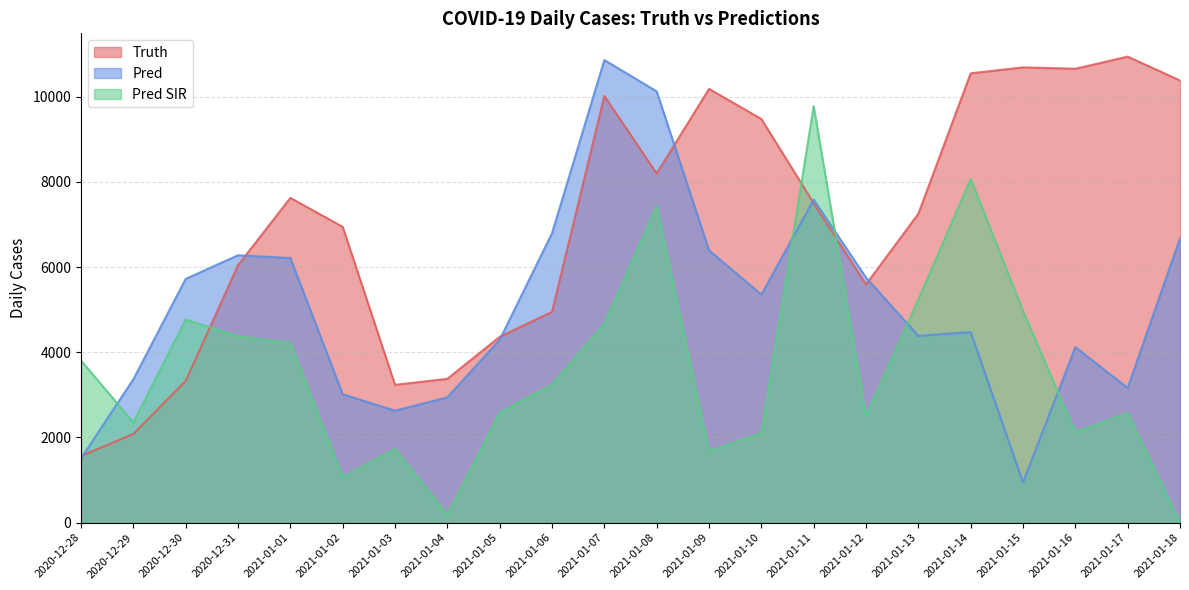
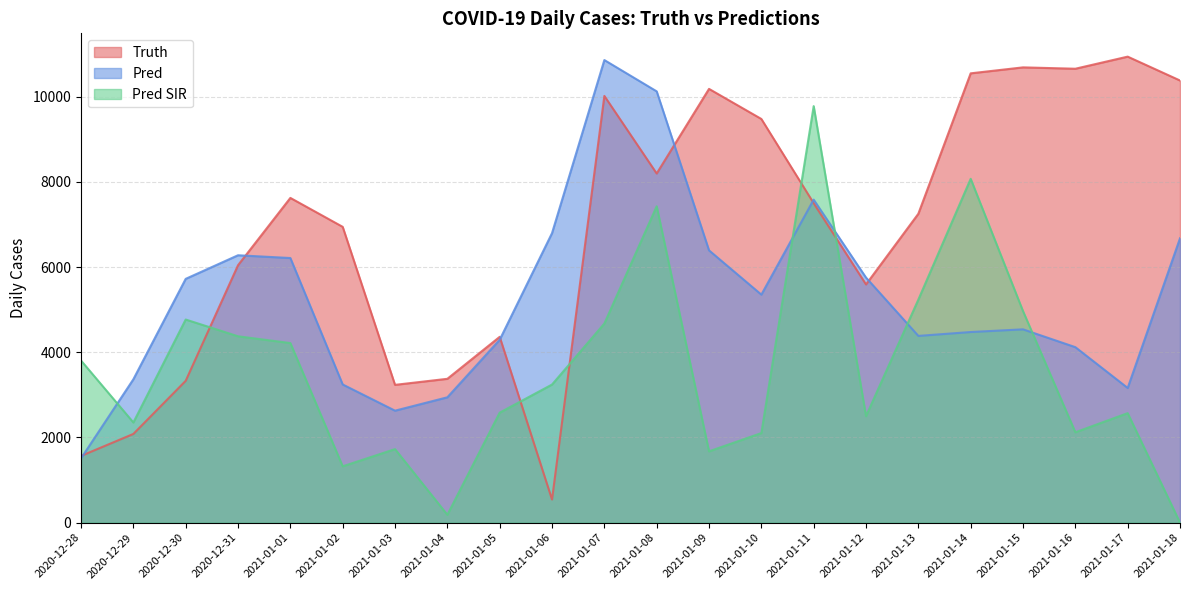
Pred, 2021-01-02: 3000 -> 3200
Pred SIR, 2021-01-02: 1100 -> 1300
Truth, 2021-01-06: 4900 -> 500
Pred, 2021-01-15: 900 -> 4500
